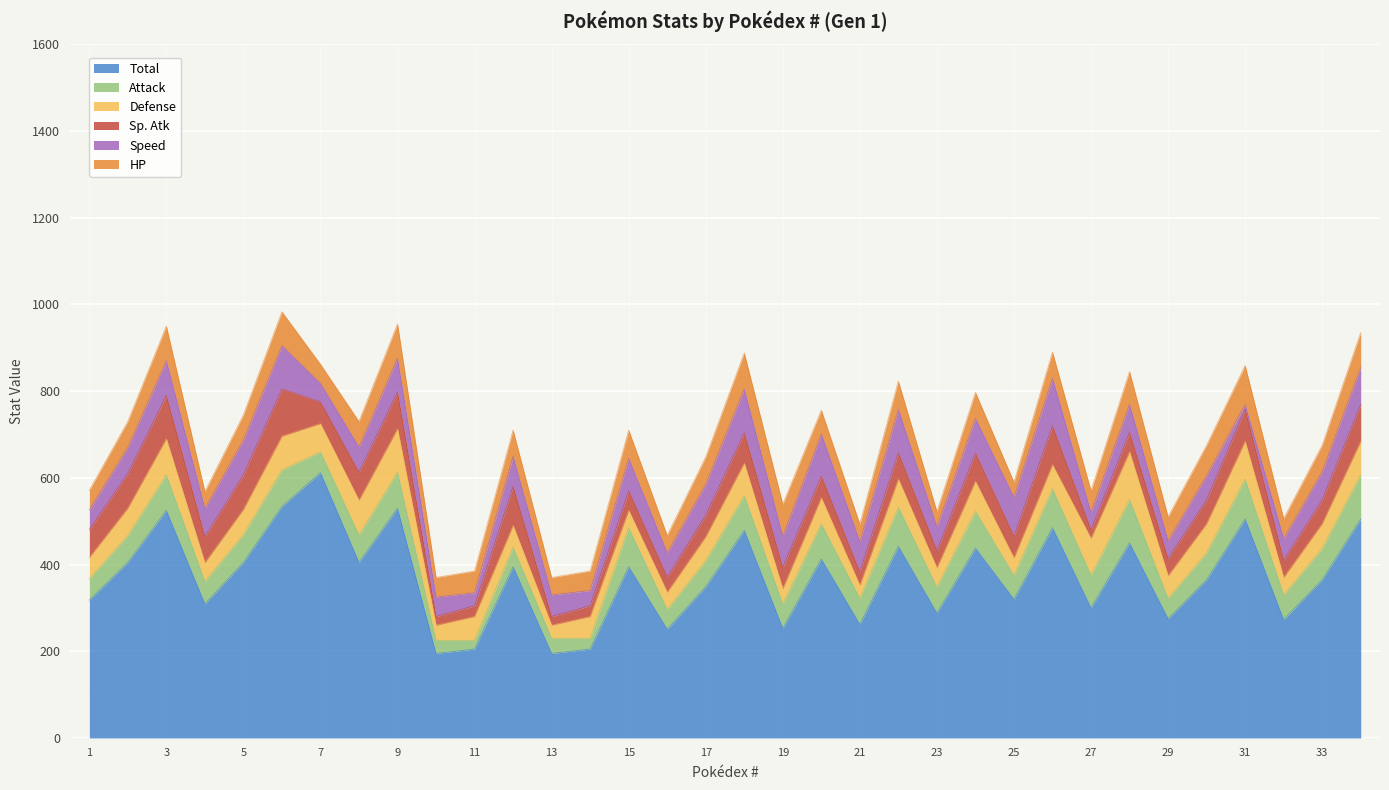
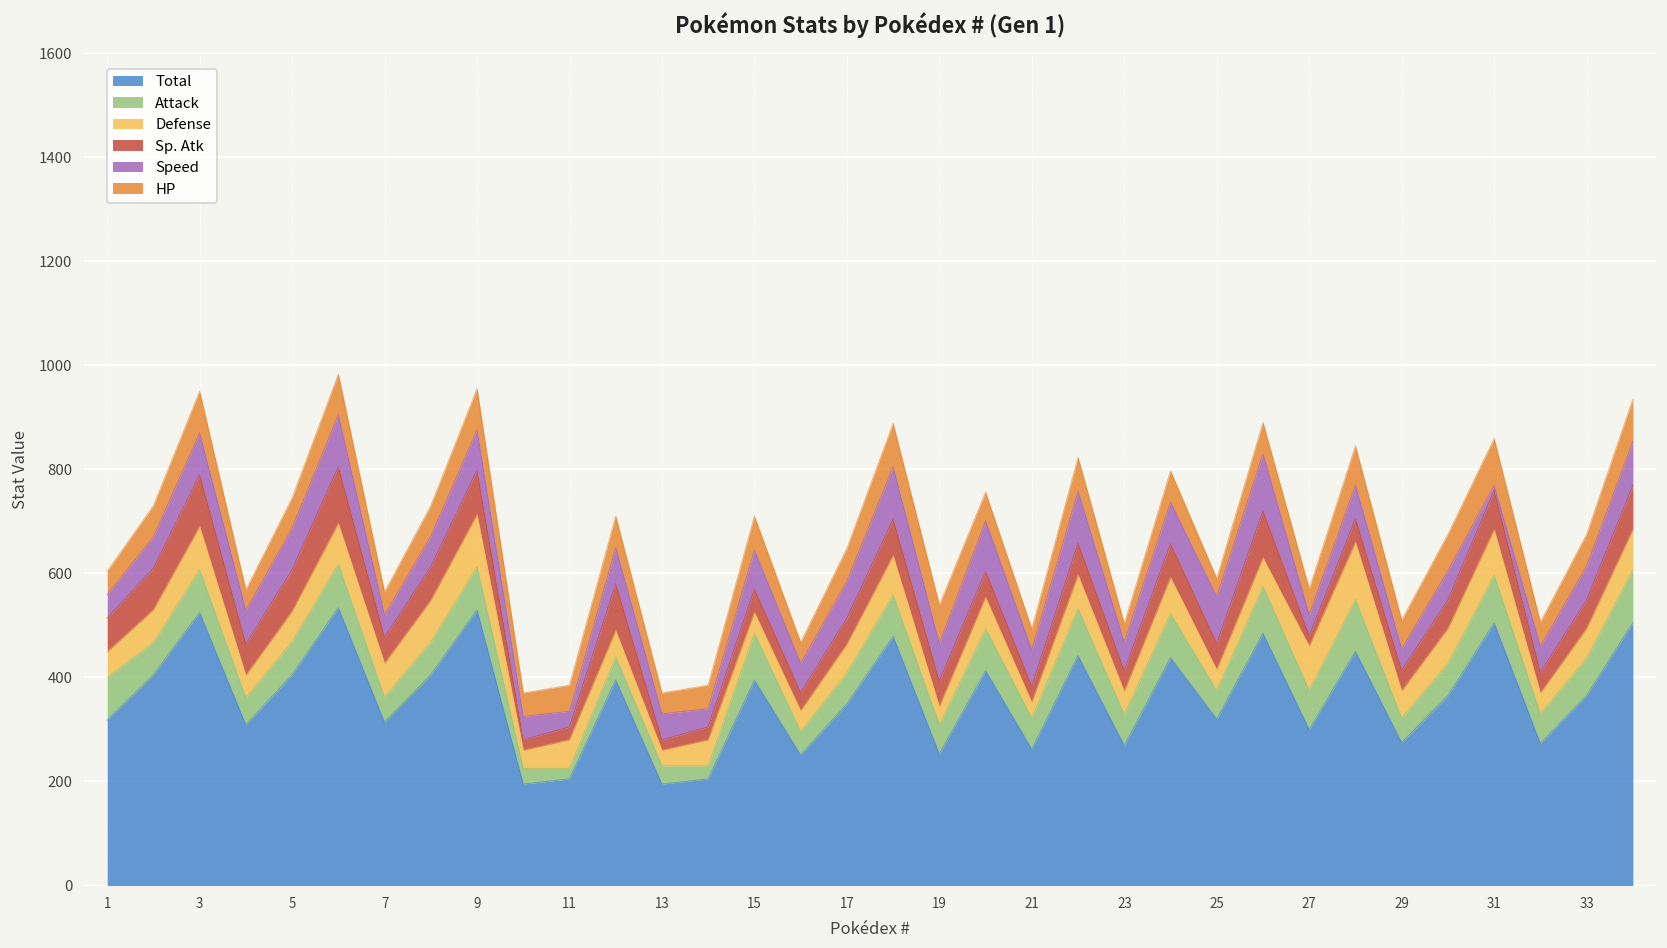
Attack, 1: 50 -> 80
Total, 7: 610 -> 310
Total, 23: 290 -> 270
